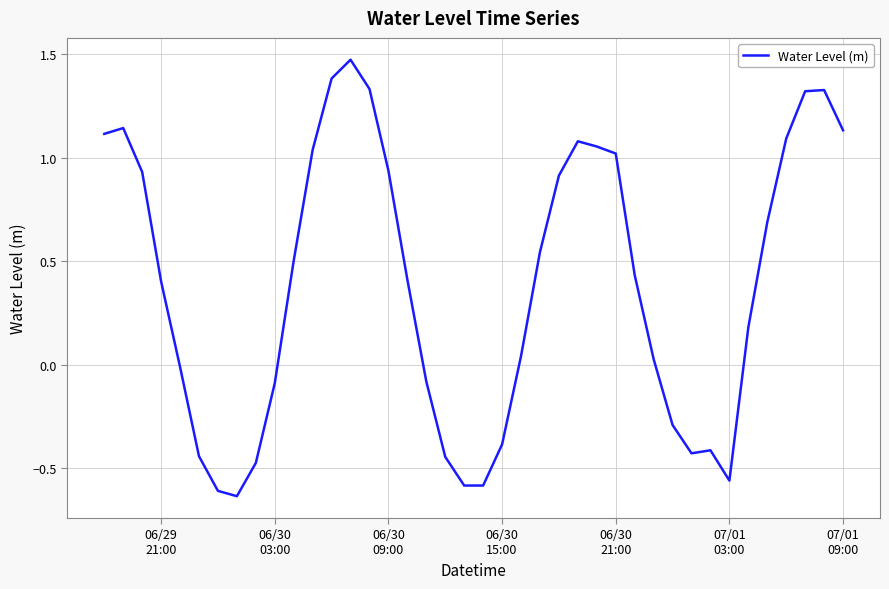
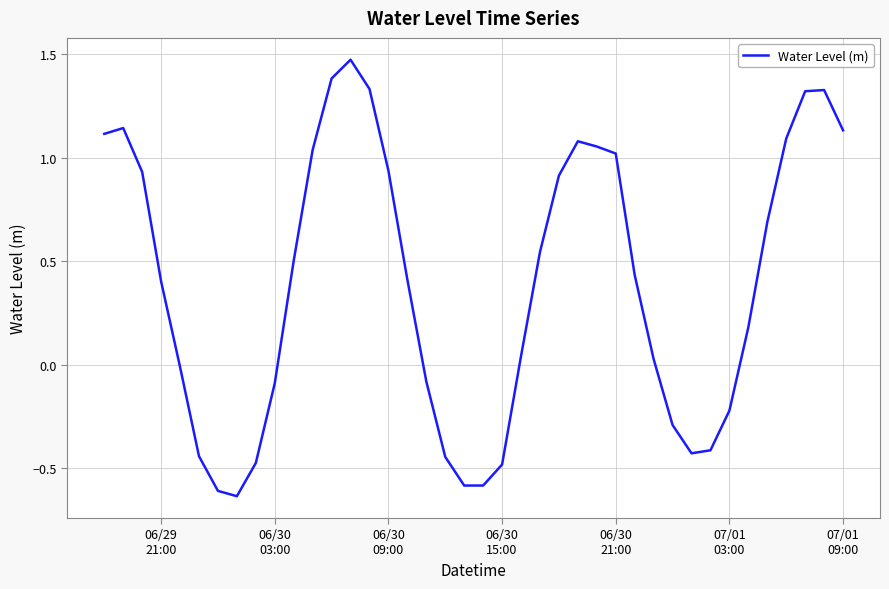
06/30 15:00: -0.39 -> -0.48
07/01 03:00: -0.56 -> -0.22
